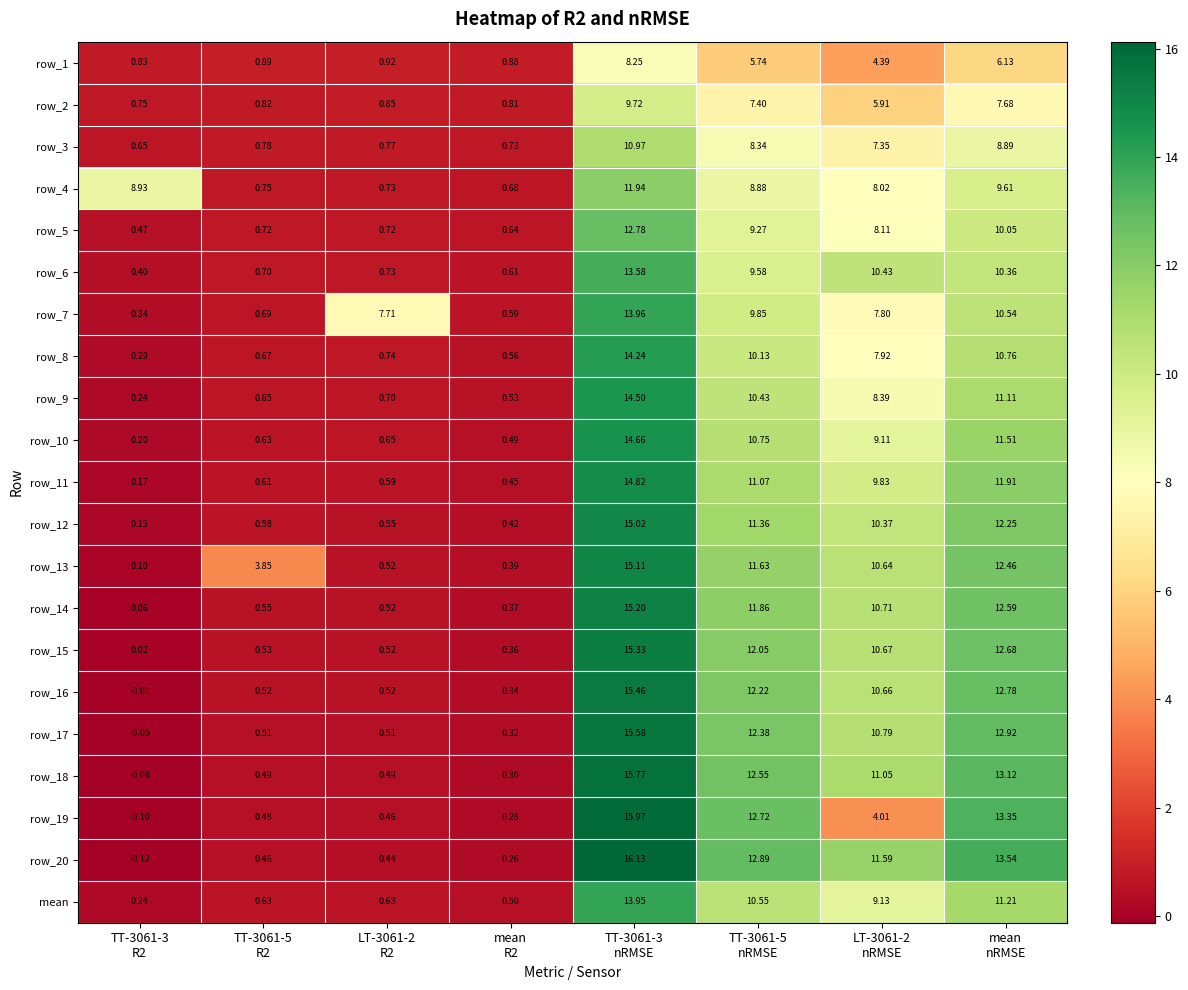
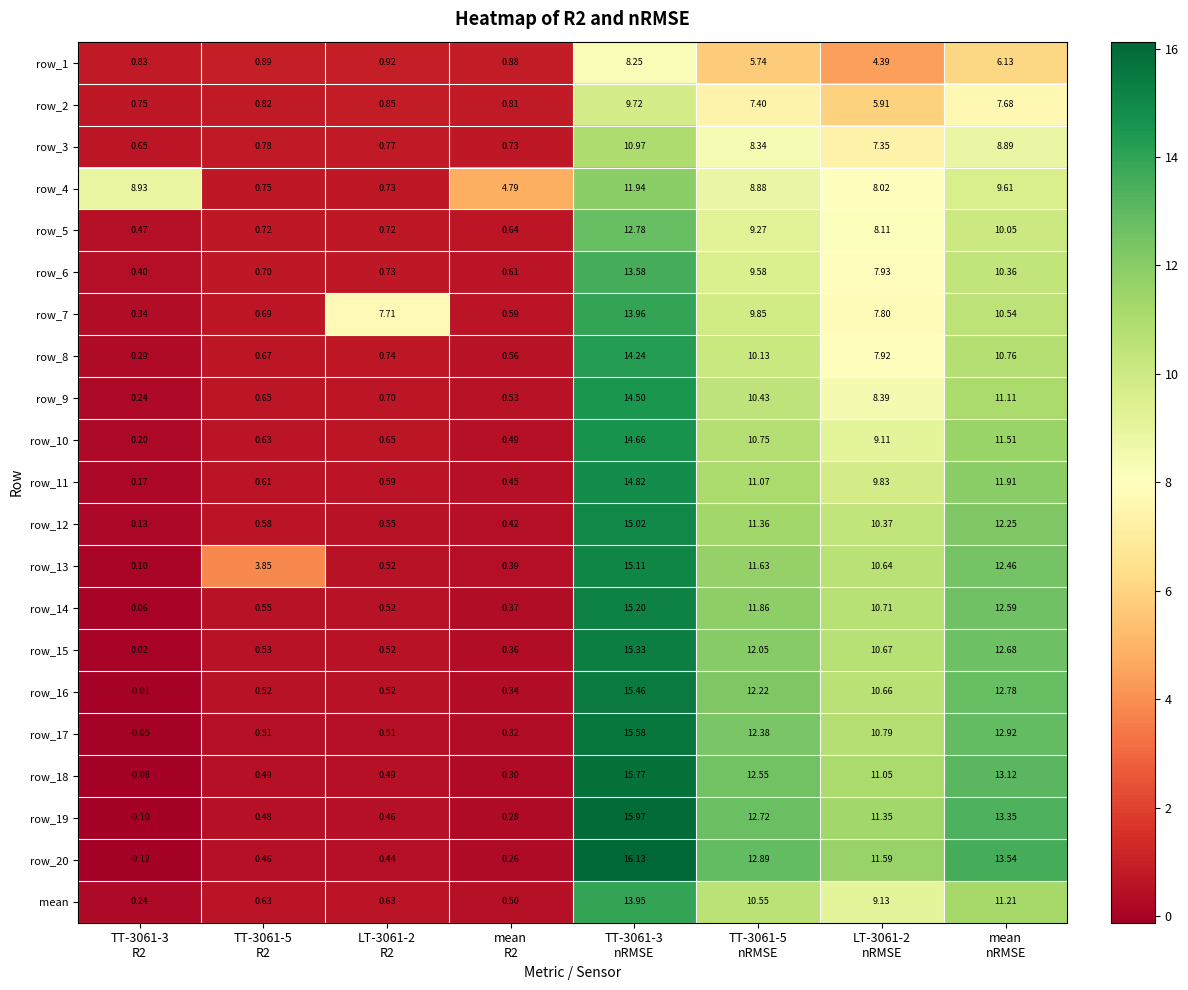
row_4, mean R2: 0.68 -> 4.79
row_6, LT-3061-2 nRMSE: 10.43 -> 7.93
row_19, LT-3061-2 nRMSE: 4.01 -> 11.35
